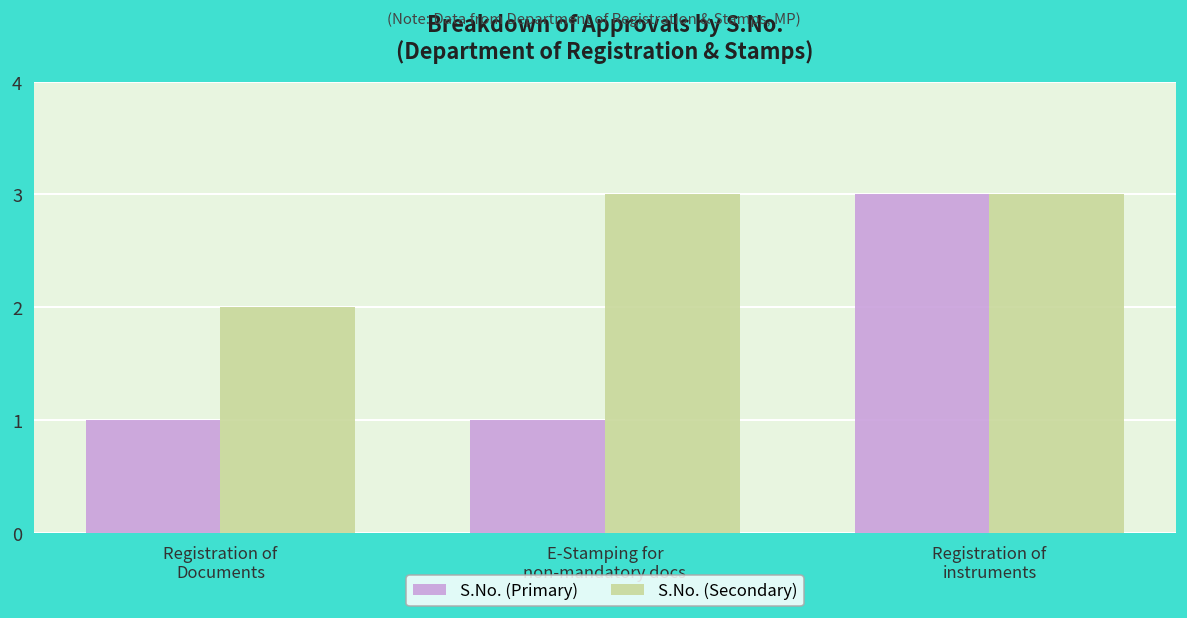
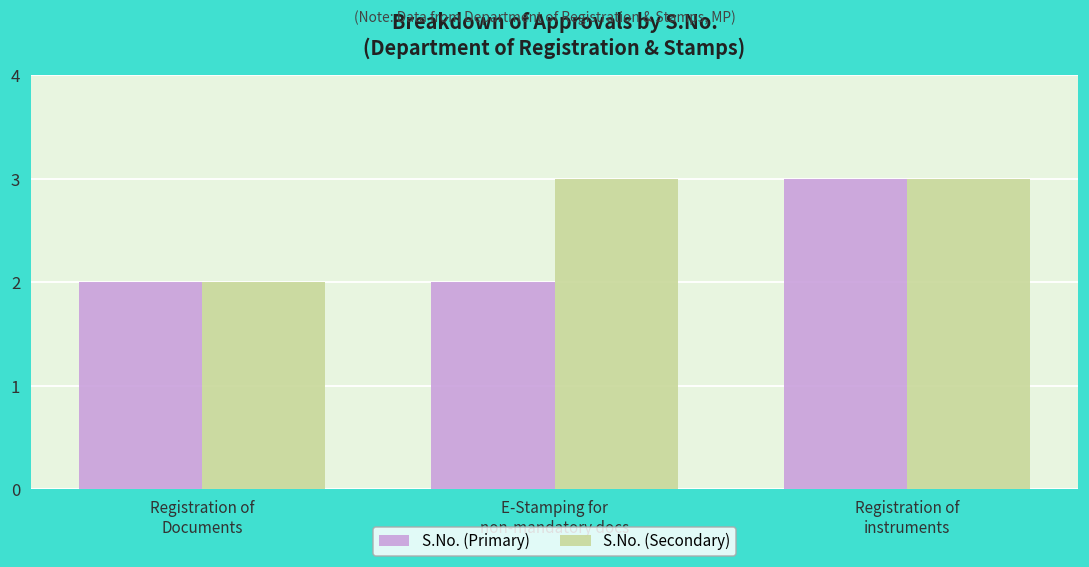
S.No. (Primary), Registration of Documents: 1 -> 2
S.No. (Primary), E-Stamping for non-mandatory docs: 1 -> 2
